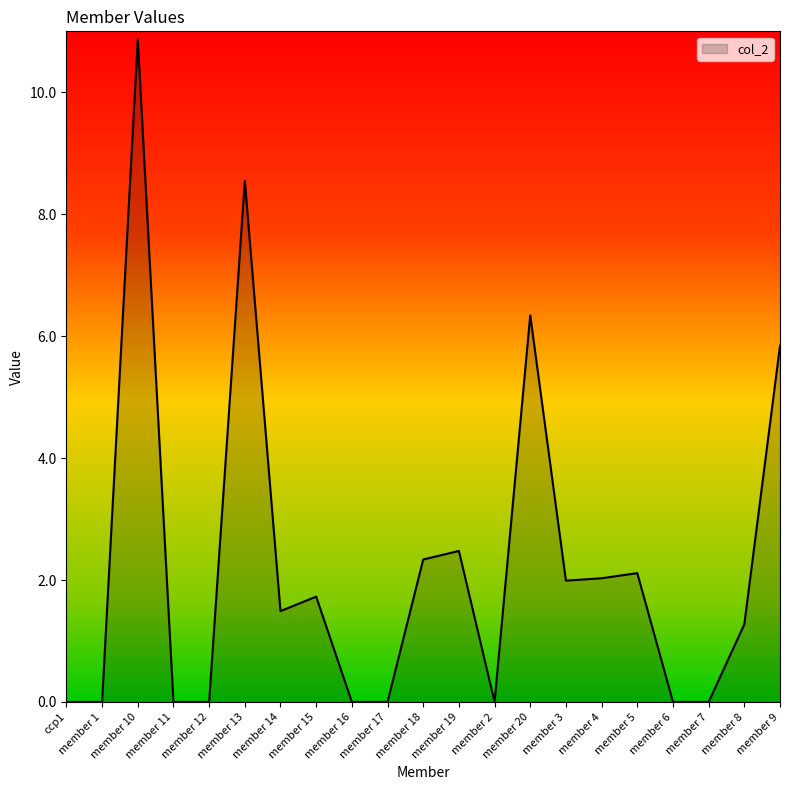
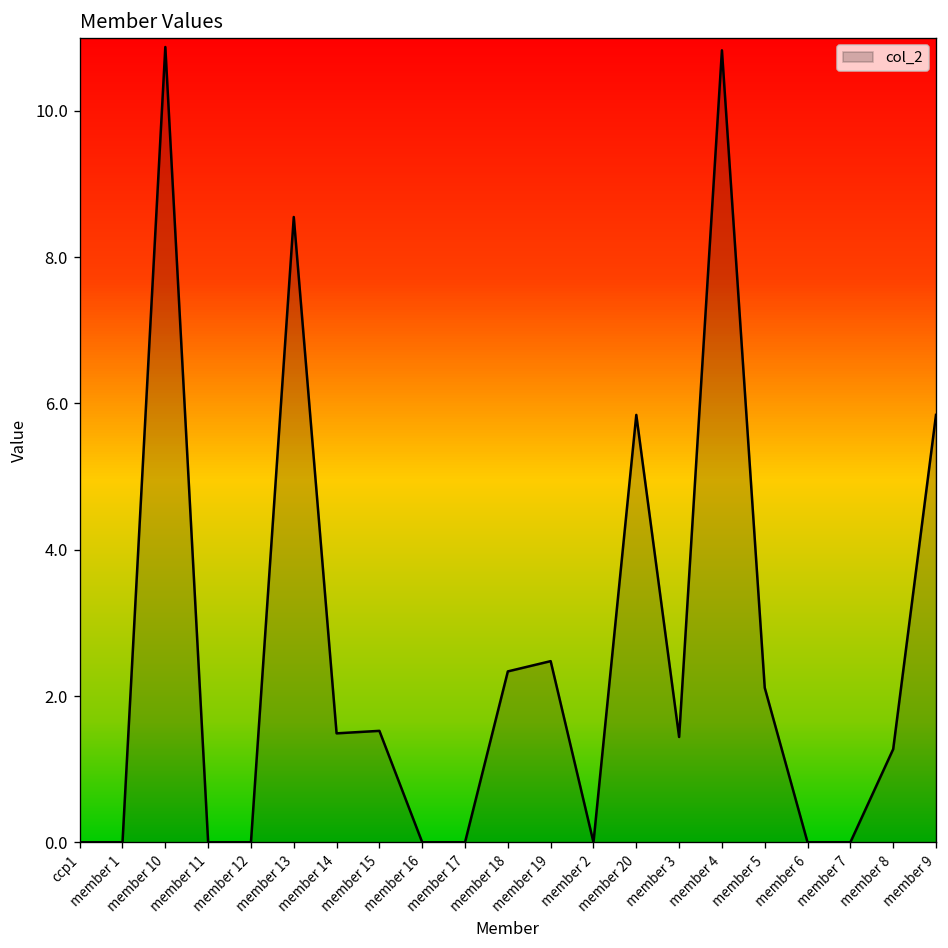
member 15: 1.7 -> 1.5
member 20: 6.3 -> 5.8
member 3: 2.0 -> 1.4
member 4: 2.0 -> 10.8
